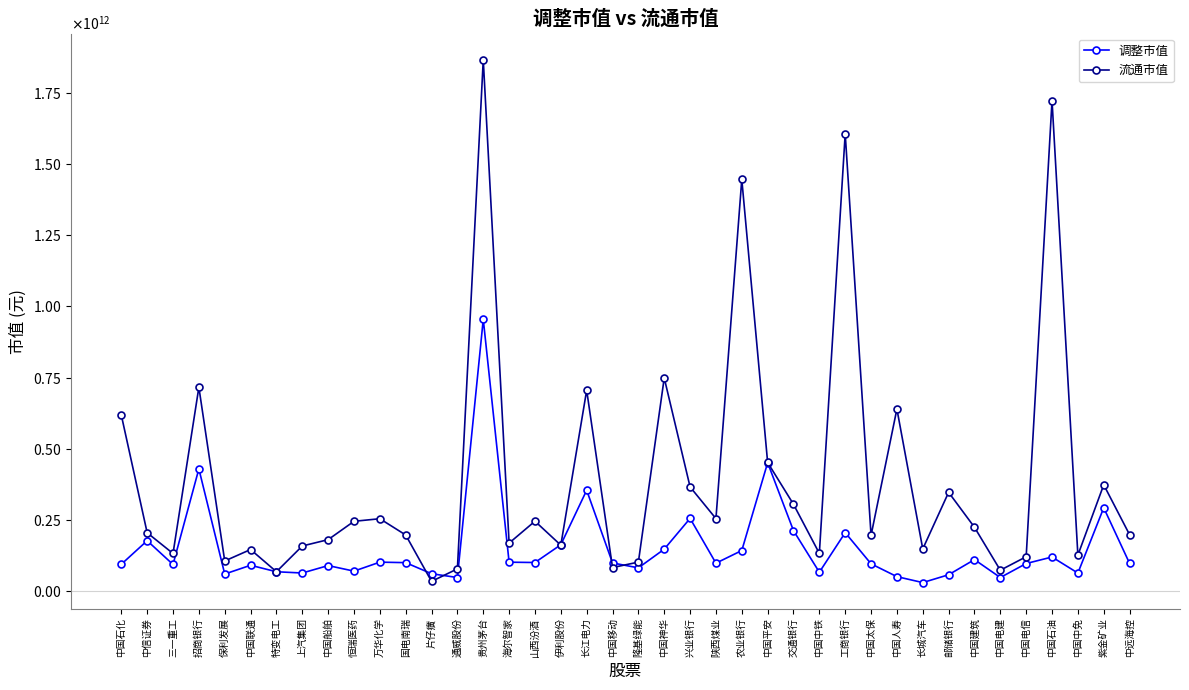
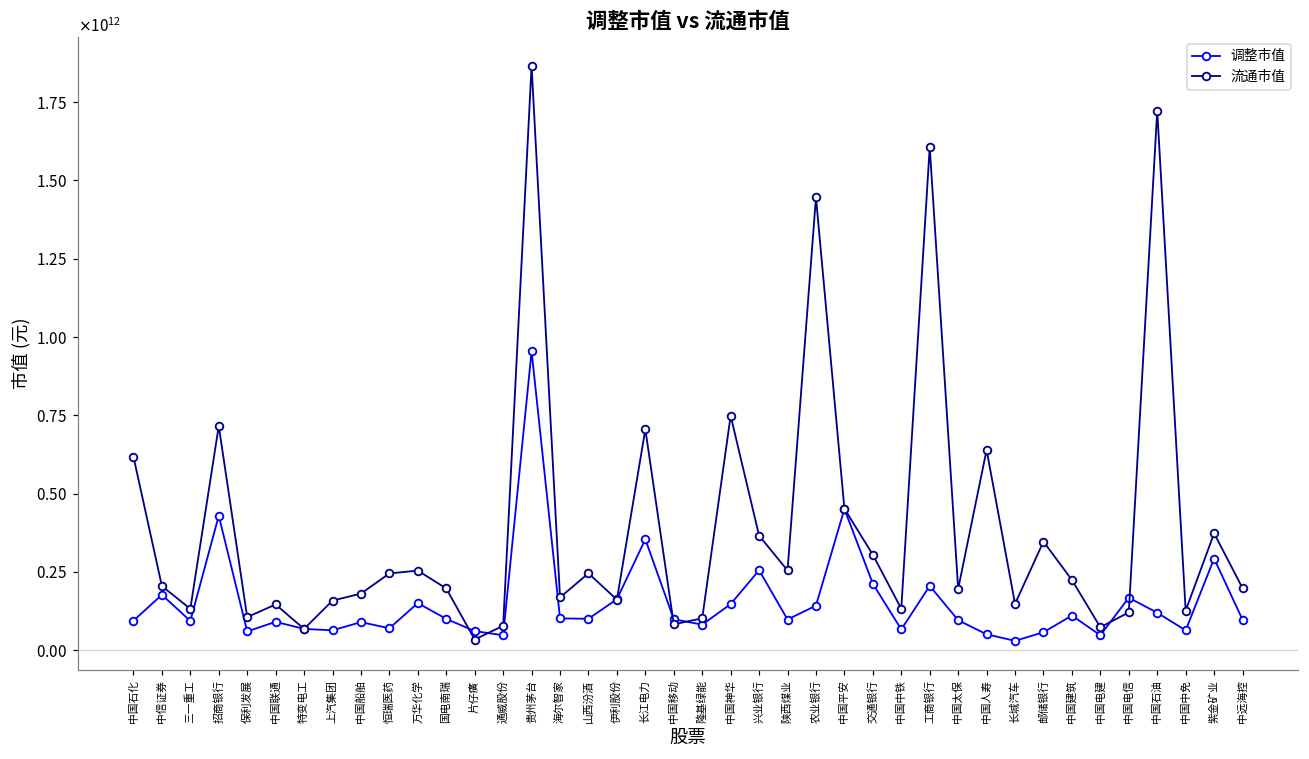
调整市值, 万华化学: 100000000000 -> 150000000000
调整市值, 中国电信: 100000000000 -> 170000000000
